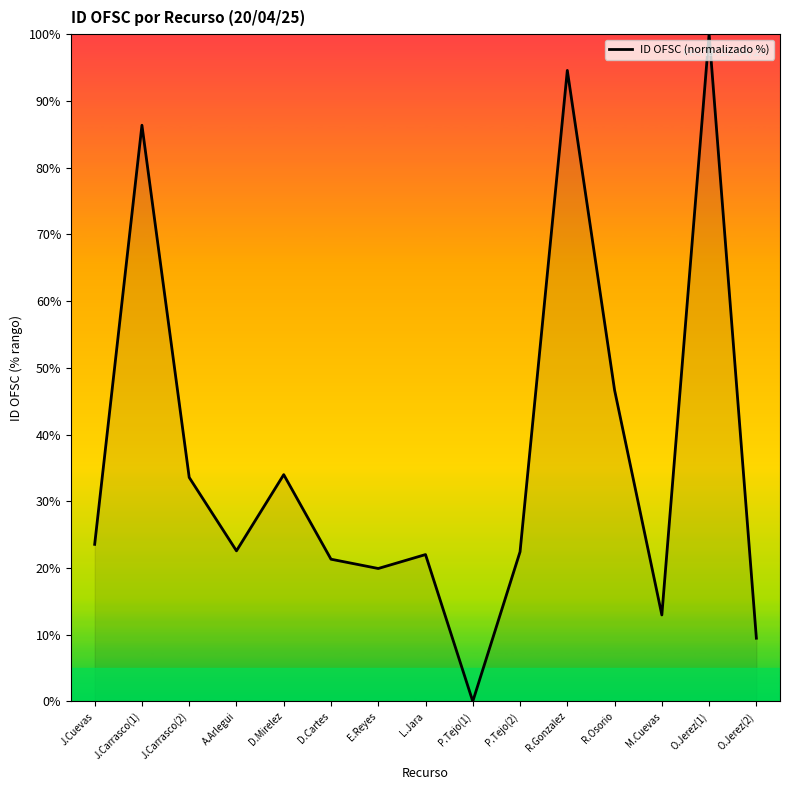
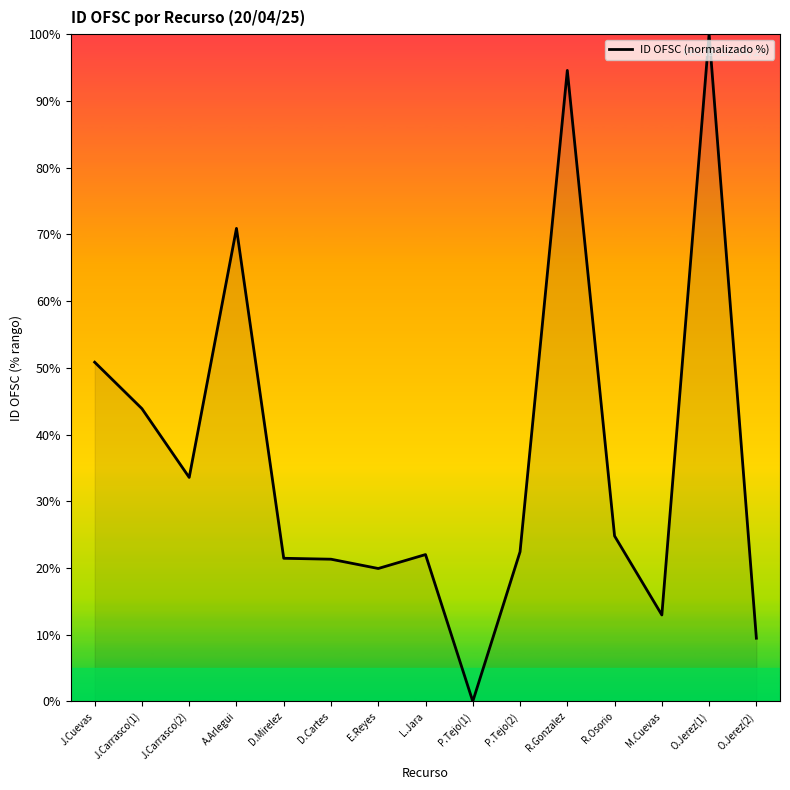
J.Cuevas: 24% -> 51%
J.Carrasco(1): 86% -> 44%
A.Arlegui: 23% -> 71%
D.Mirelez: 34% -> 21%
R.Osorio: 47% -> 25%
